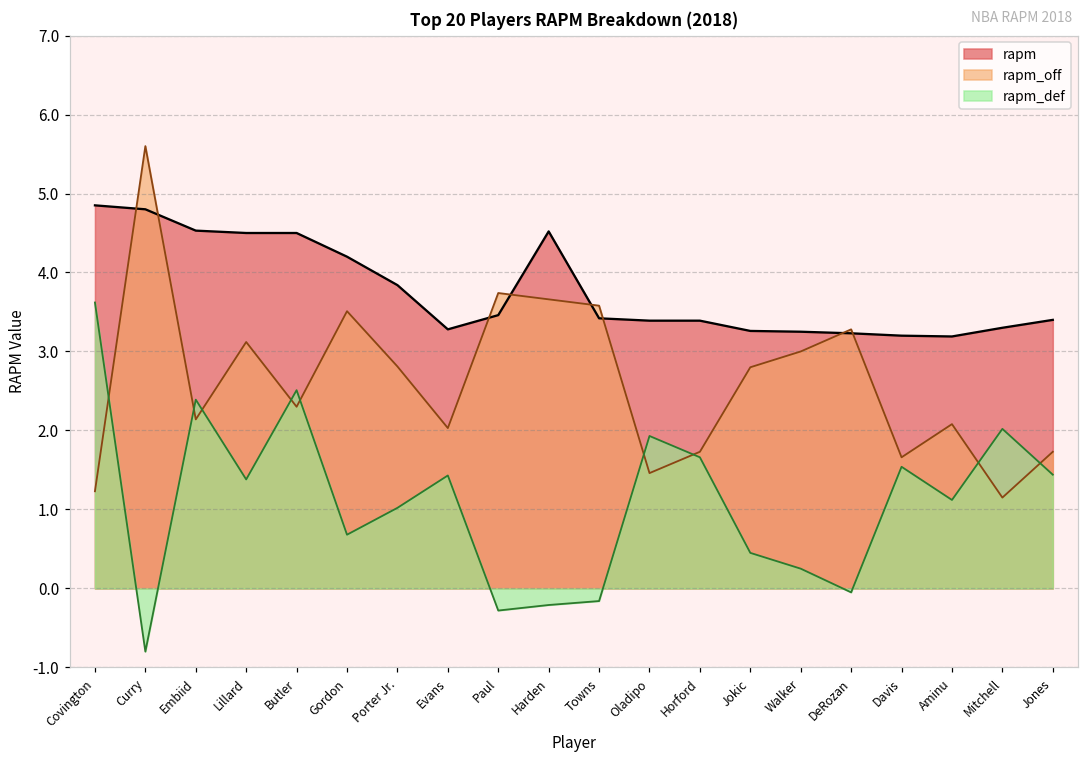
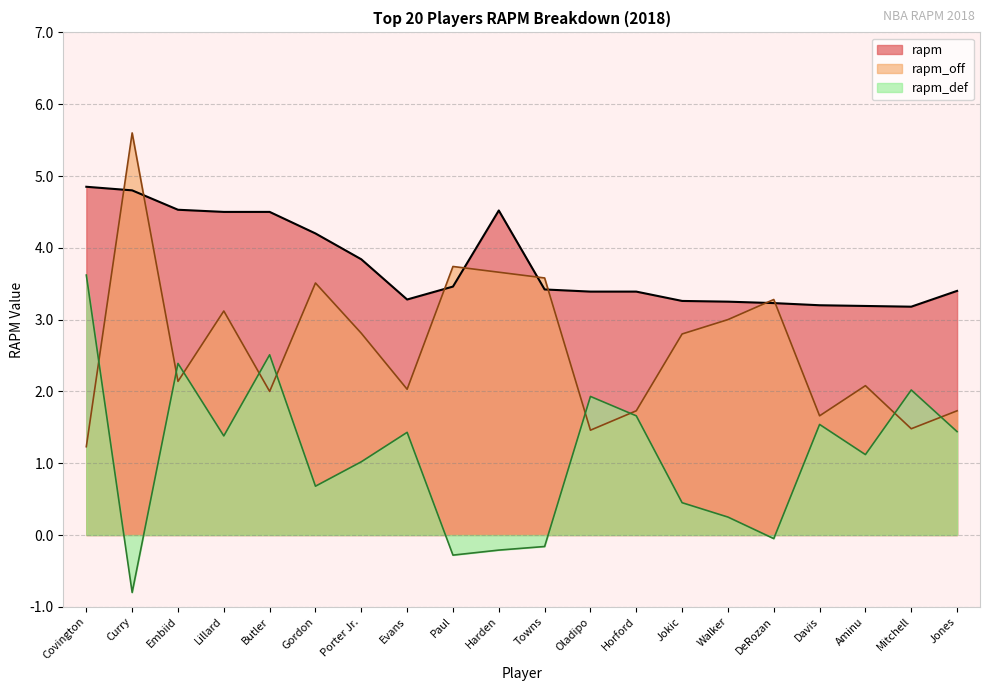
rapm_off, Butler: 2.3 -> 2.0
rapm, Mitchell: 3.3 -> 3.2
rapm_off, Mitchell: 1.2 -> 1.5
